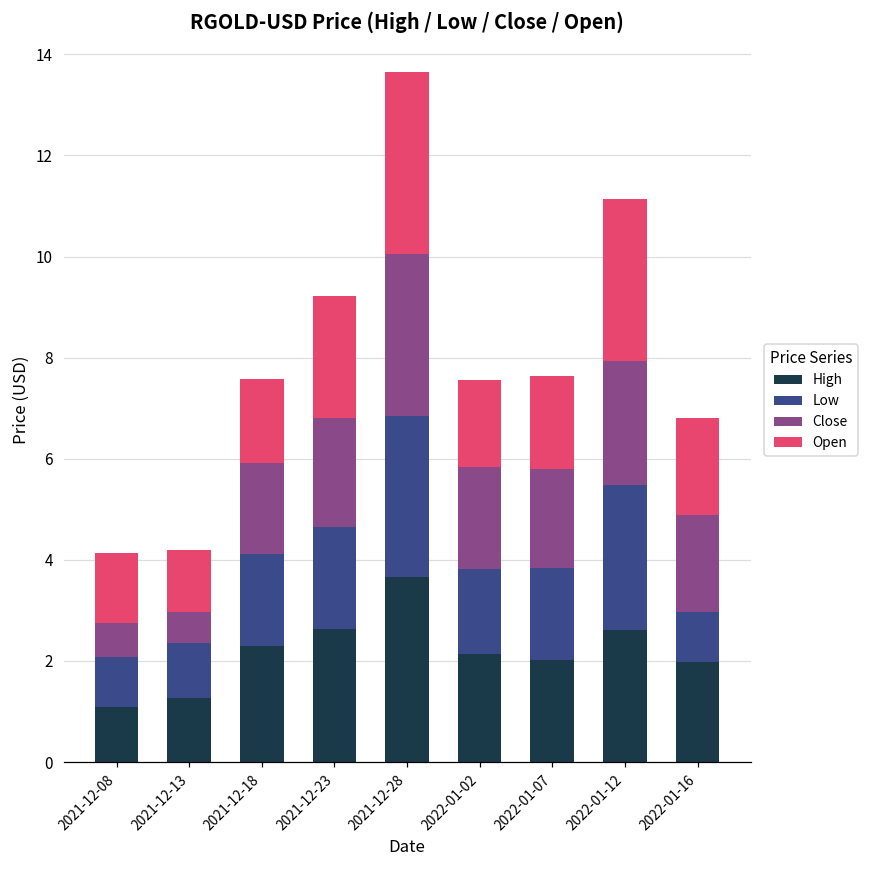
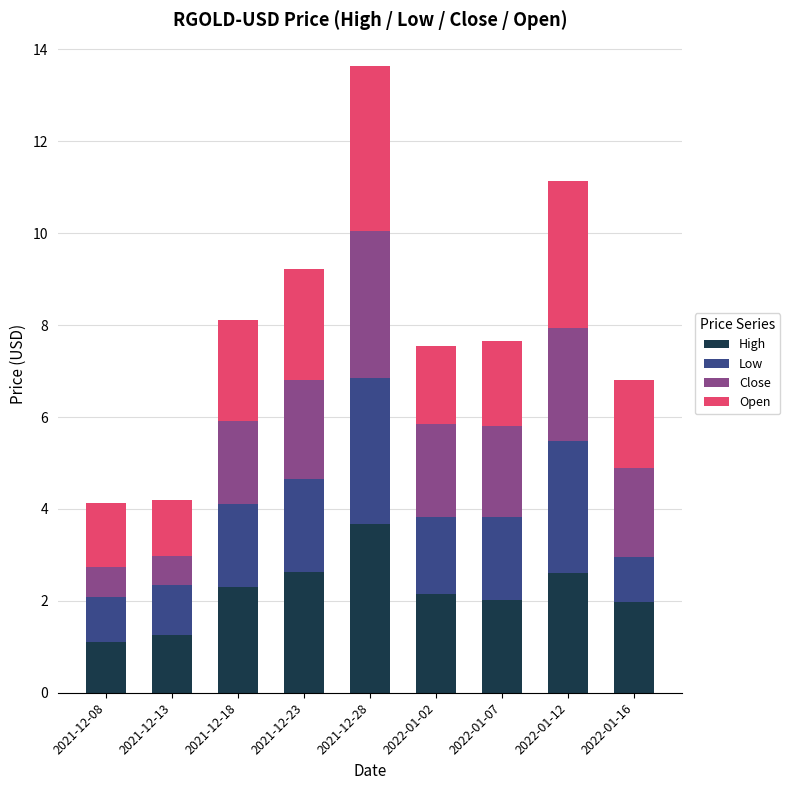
Open, 2021-12-18: 1.7 -> 2.2
